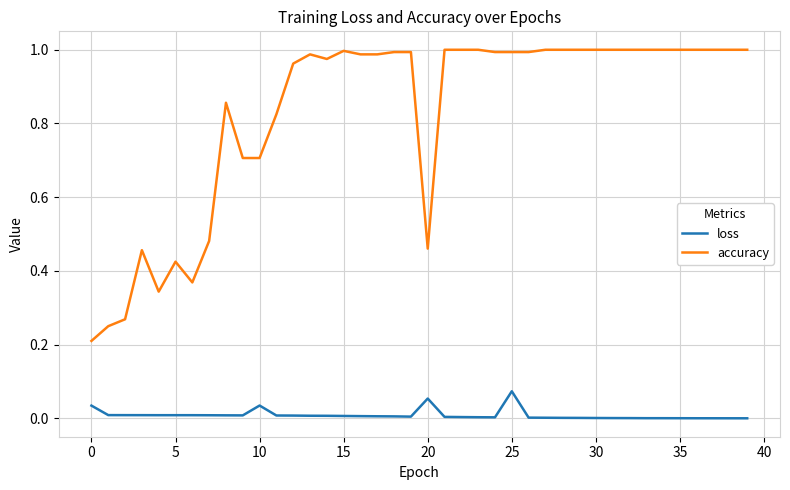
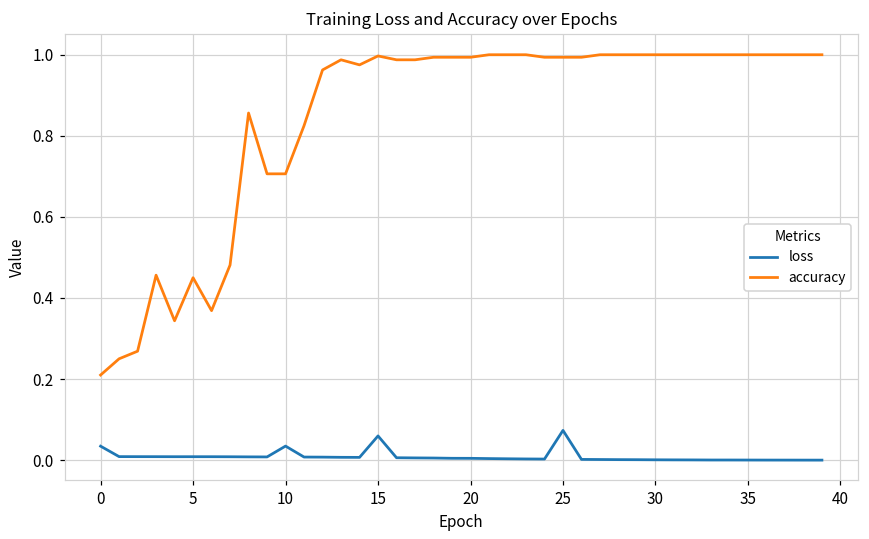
accuracy, 5: 0.43 -> 0.45
loss, 15: 0.01 -> 0.06
loss, 20: 0.05 -> 0.00
accuracy, 20: 0.46 -> 0.99
